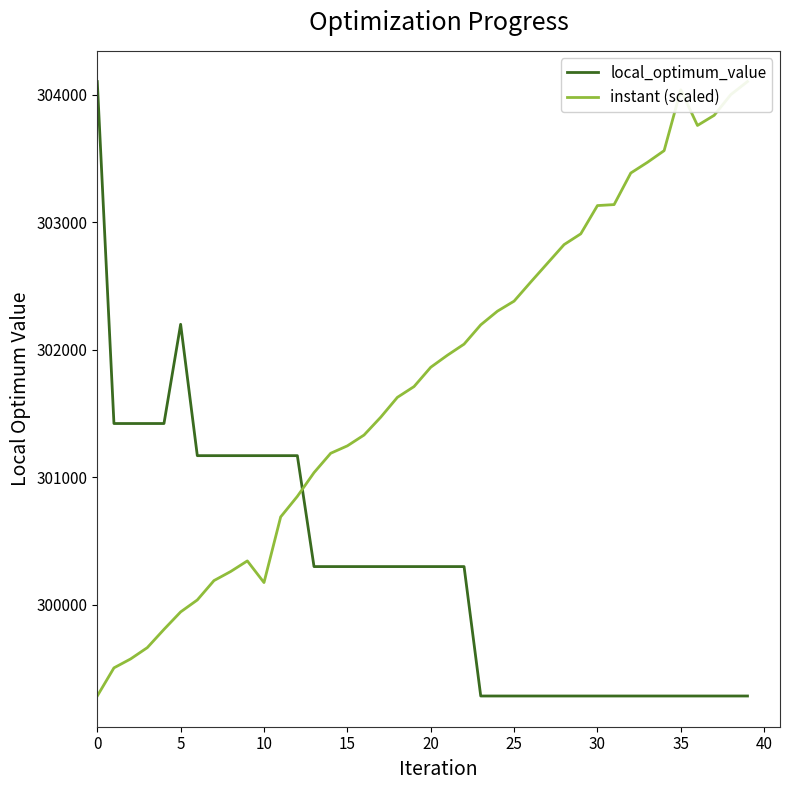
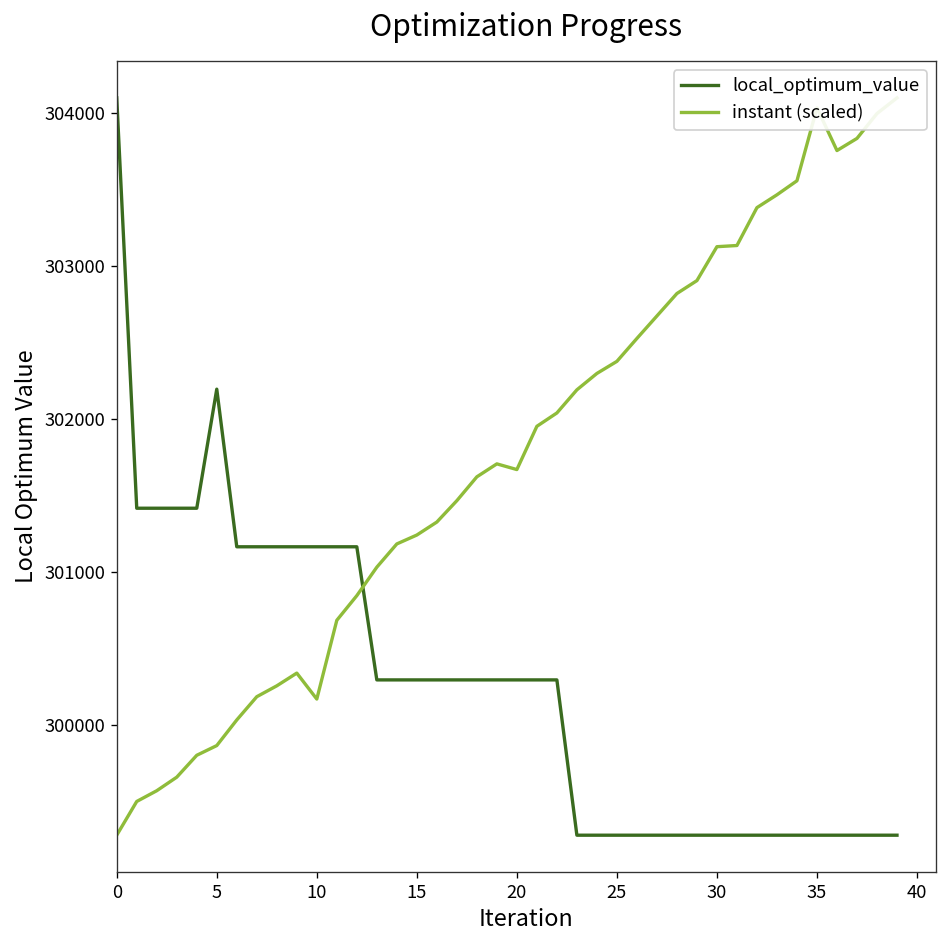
instant (scaled), 5: 299940 -> 299870
instant (scaled), 20: 301860 -> 301670
